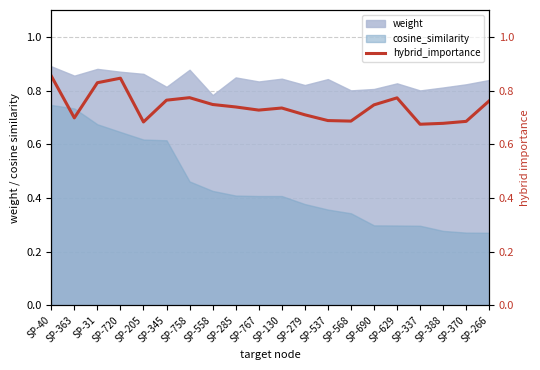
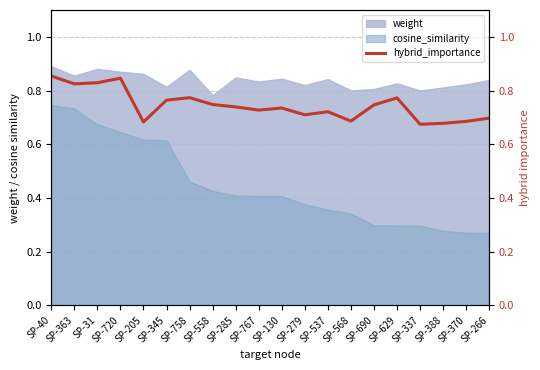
hybrid_importance, SP-363: 0.70 -> 0.82
hybrid_importance, SP-537: 0.69 -> 0.72
hybrid_importance, SP-266: 0.76 -> 0.70
